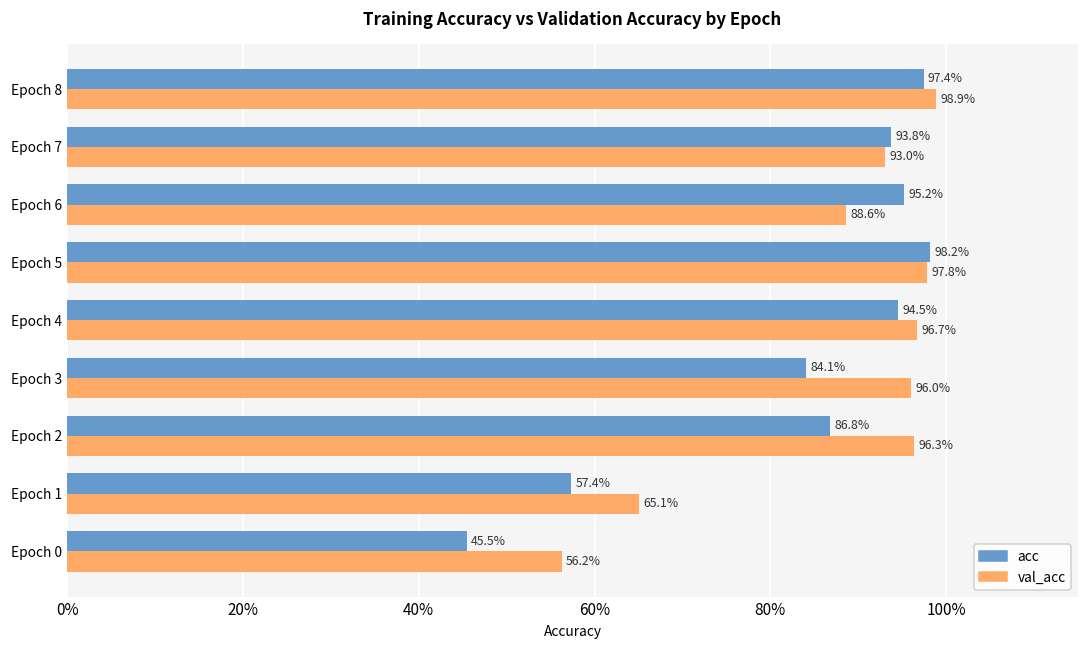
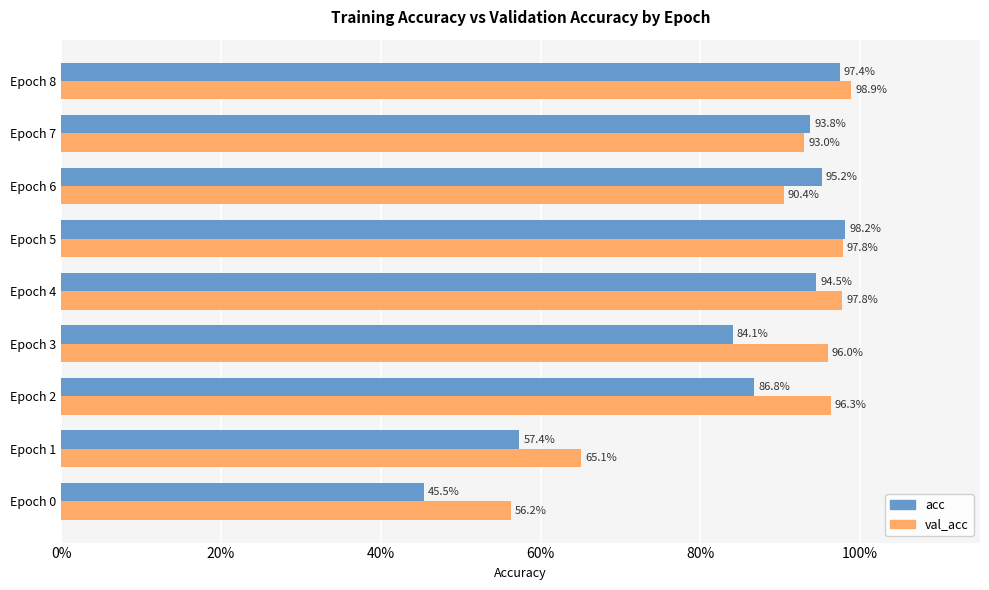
val_acc, Epoch 6: 88.6% -> 90.4%
val_acc, Epoch 4: 96.7% -> 97.8%
